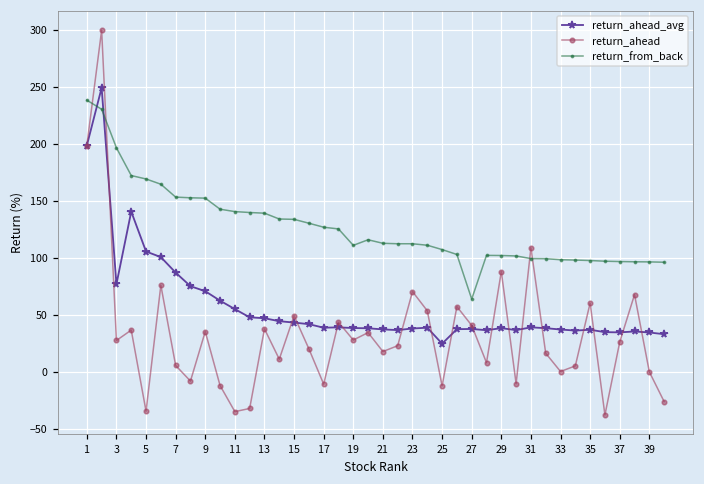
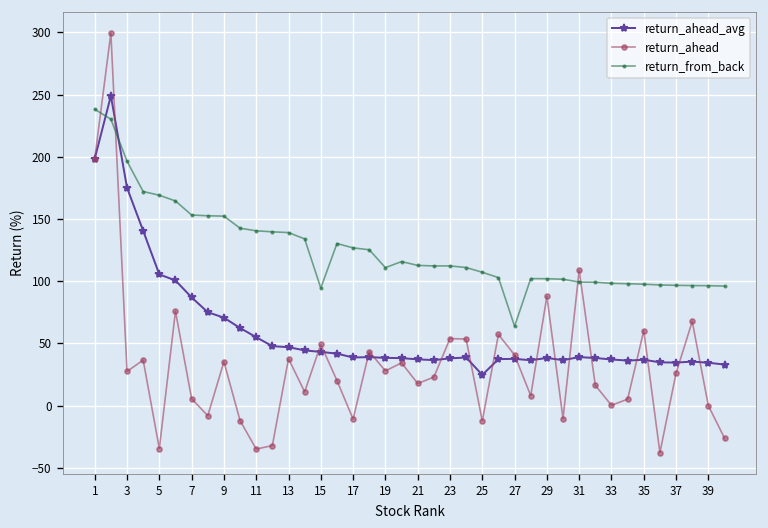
return_ahead_avg, 3: 77 -> 175
return_from_back, 15: 134 -> 95
return_ahead, 23: 70 -> 54
